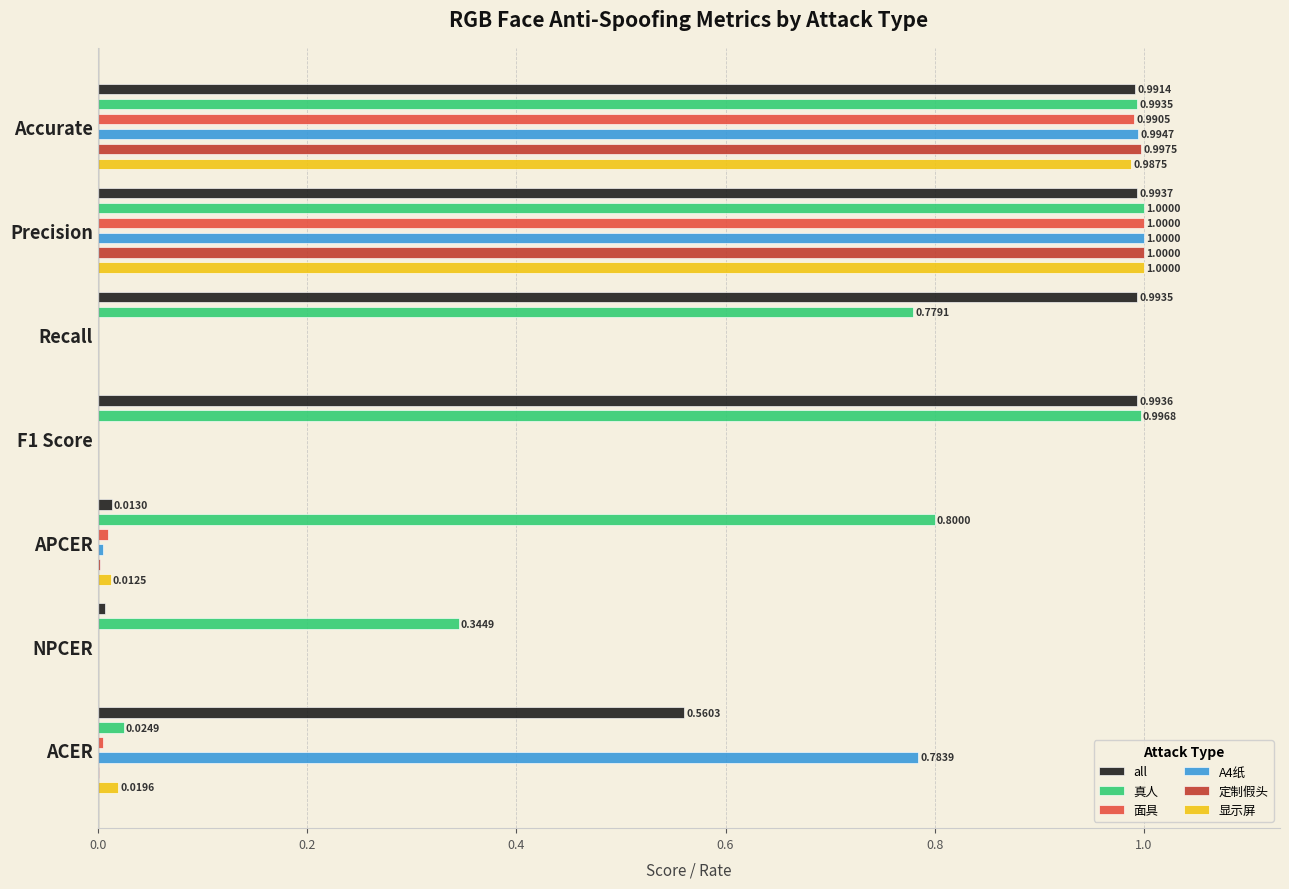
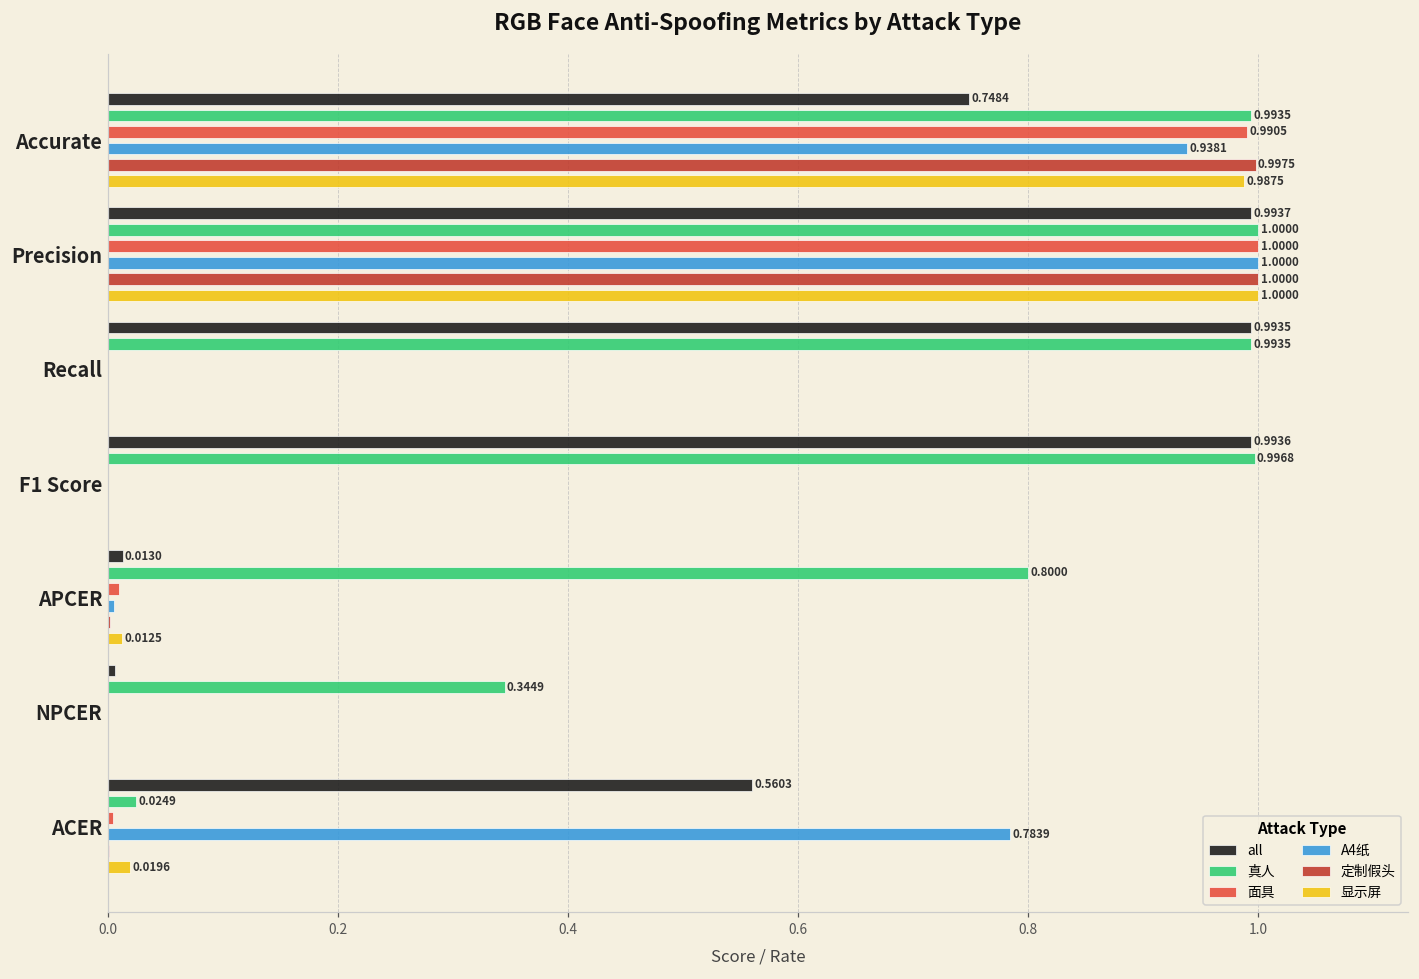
all, Accurate: 0.9914 -> 0.7484
A4纸, Accurate: 0.9947 -> 0.9381
真人, Recall: 0.7791 -> 0.9935
